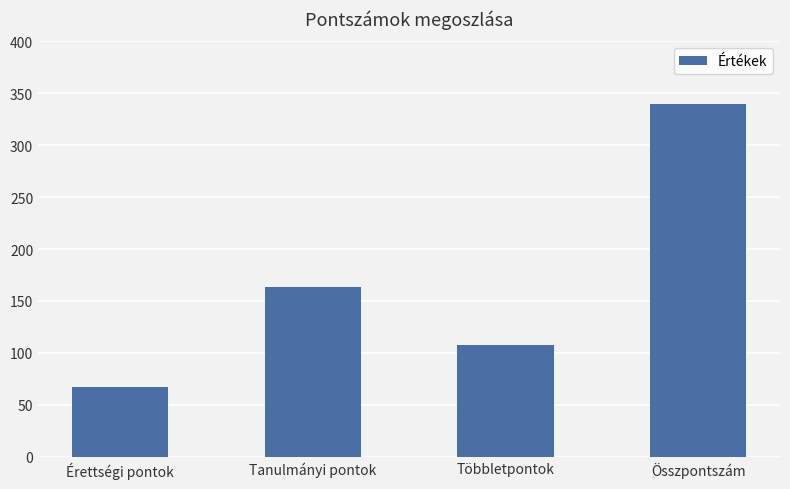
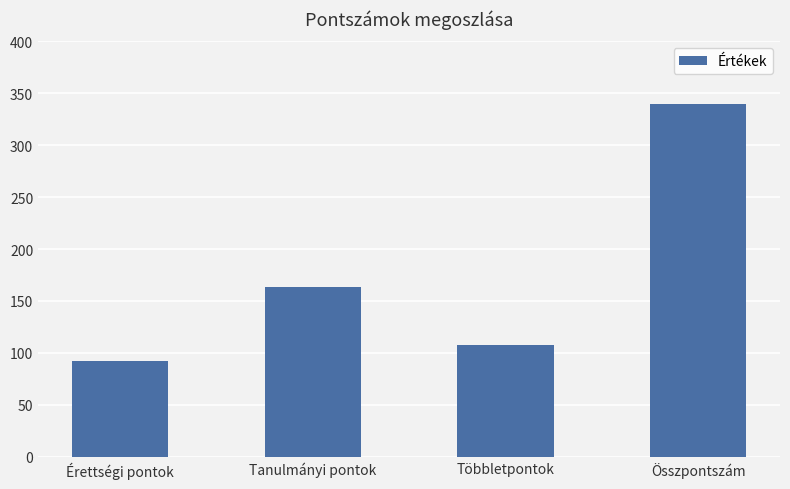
Érettségi pontok: 67 -> 92
